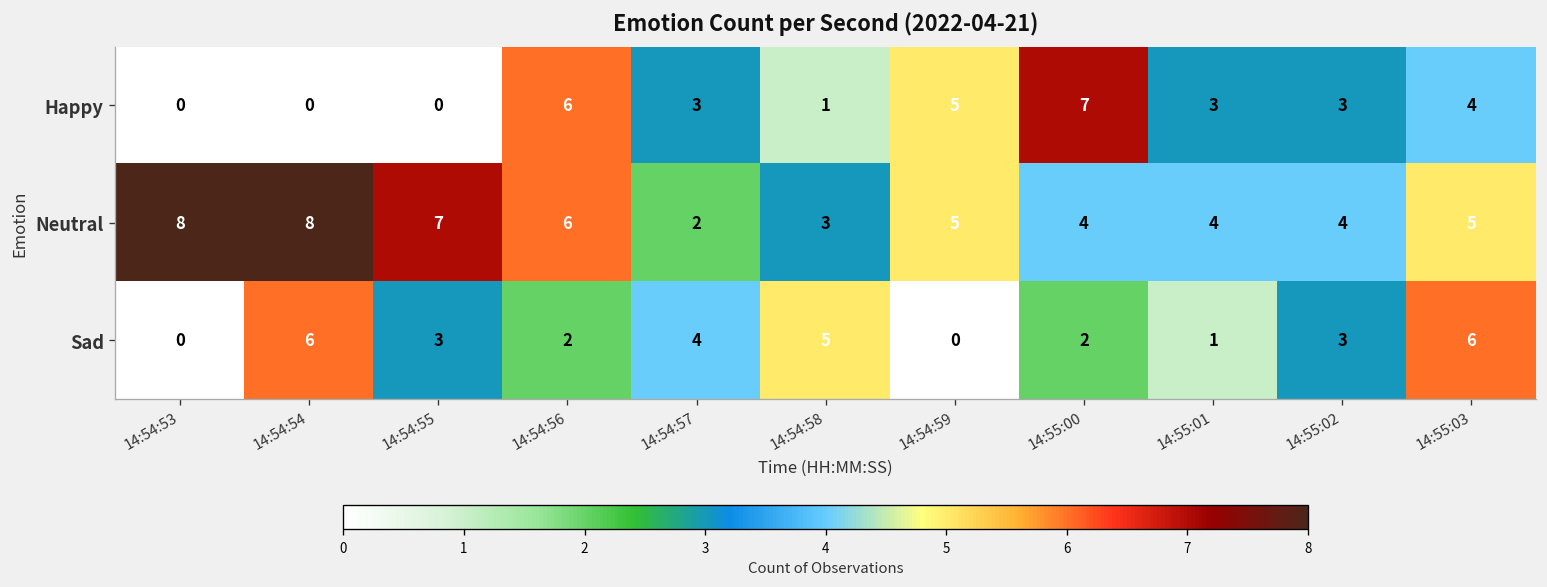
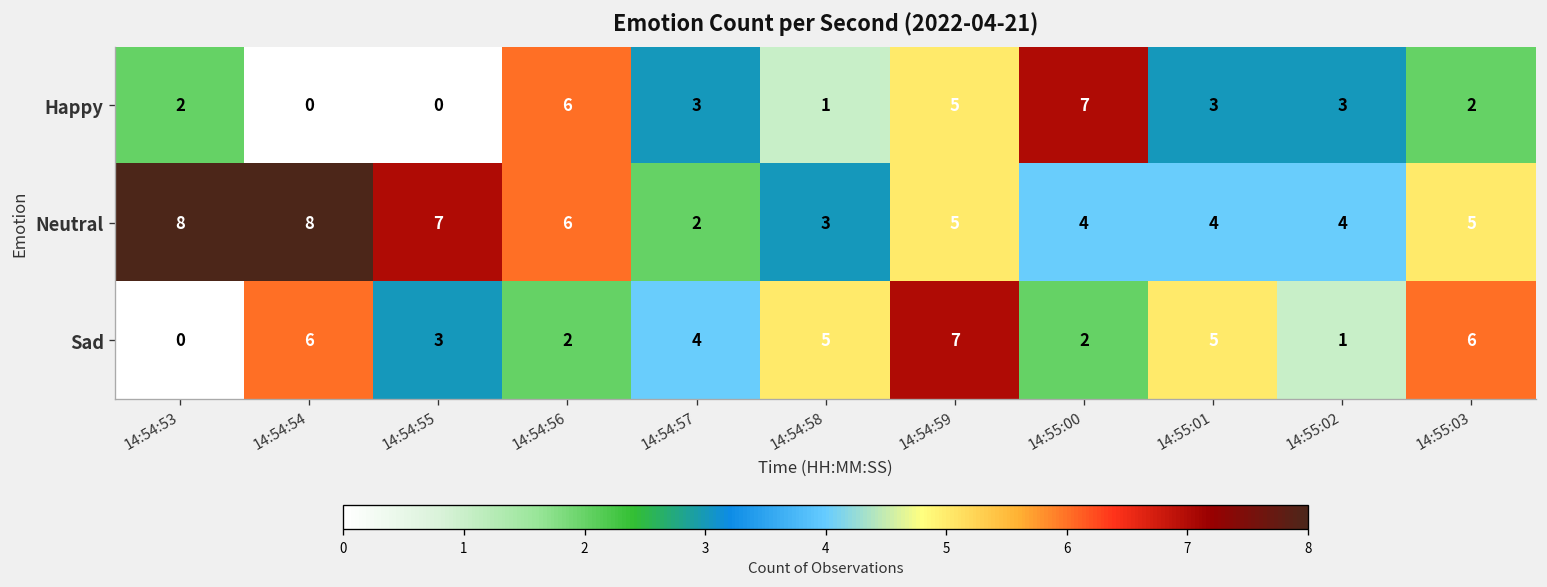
Happy, 14:54:53: 0 -> 2
Happy, 14:55:03: 4 -> 2
Sad, 14:54:59: 0 -> 7
Sad, 14:55:01: 1 -> 5
Sad, 14:55:02: 3 -> 1
